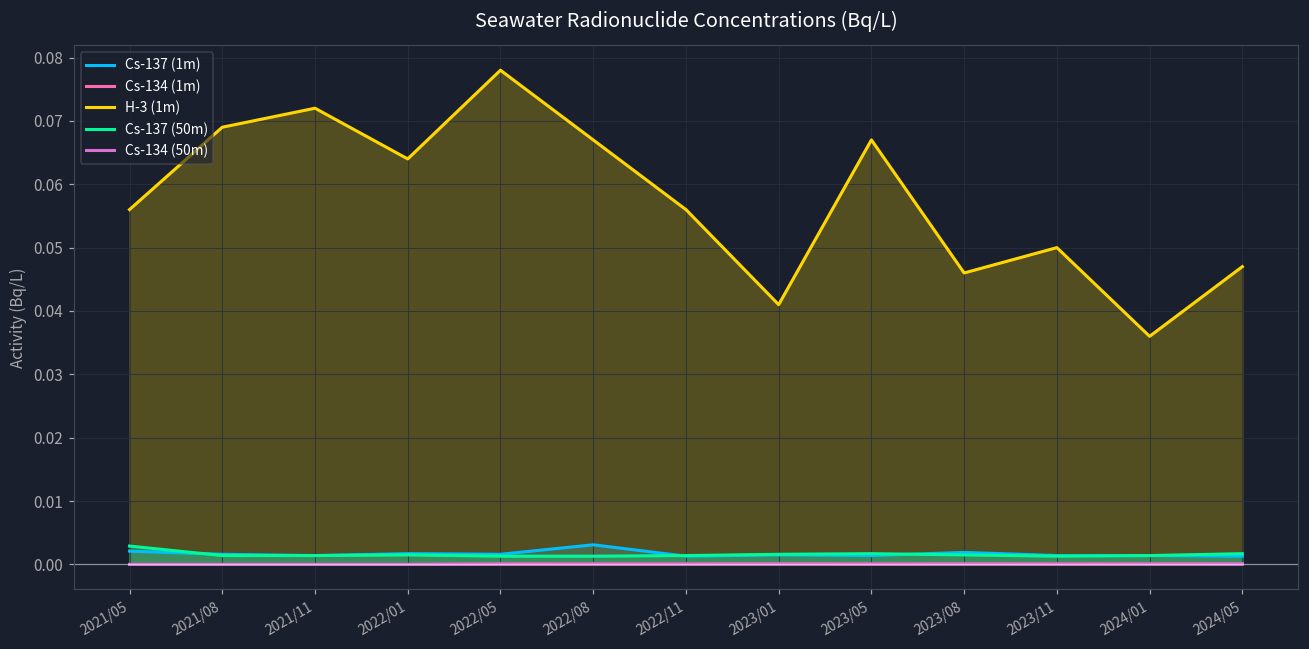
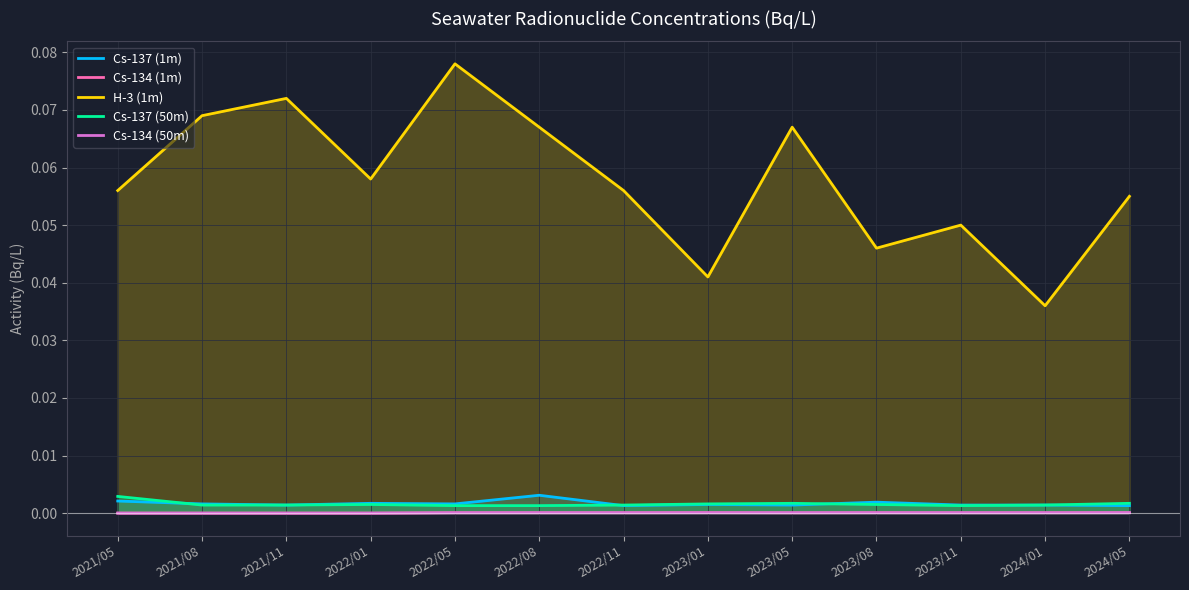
H-3 (1m), 2022/01: 0.064 -> 0.058
H-3 (1m), 2024/05: 0.047 -> 0.055
